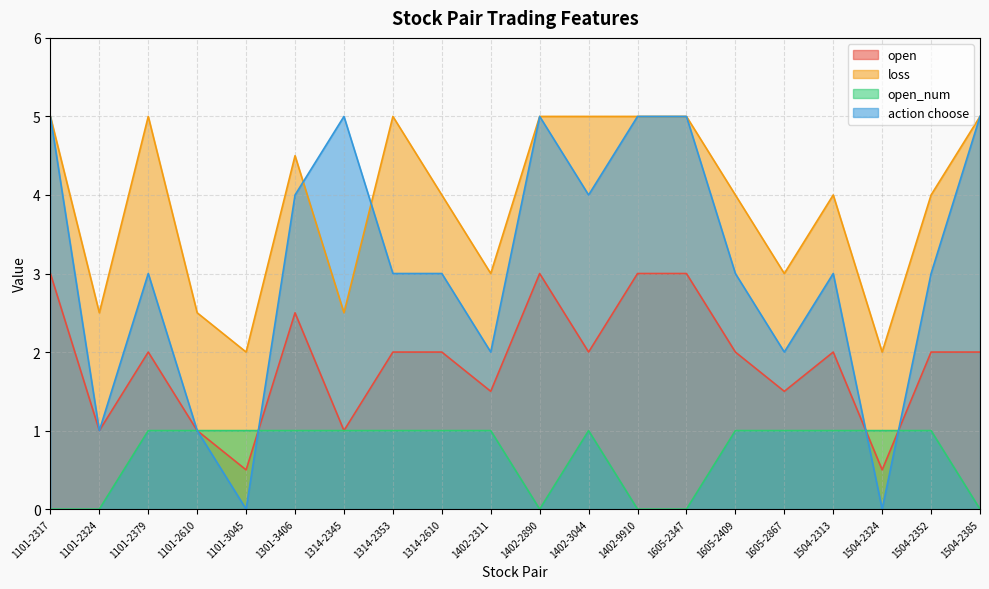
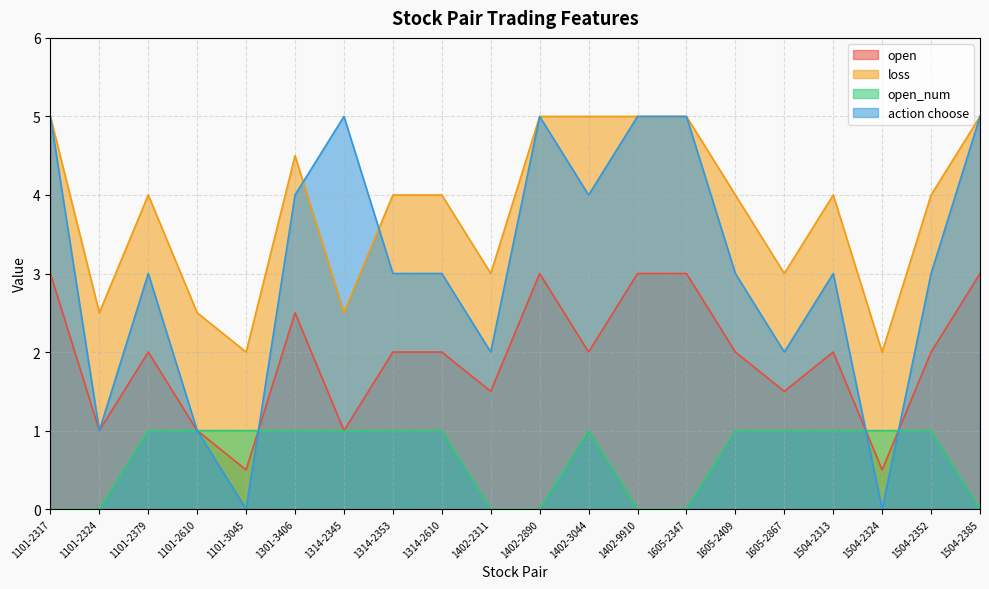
loss, 1101-2379: 5 -> 4
loss, 1314-2353: 5 -> 4
open_num, 1402-2311: 1 -> 0
open, 1504-2385: 2 -> 3
